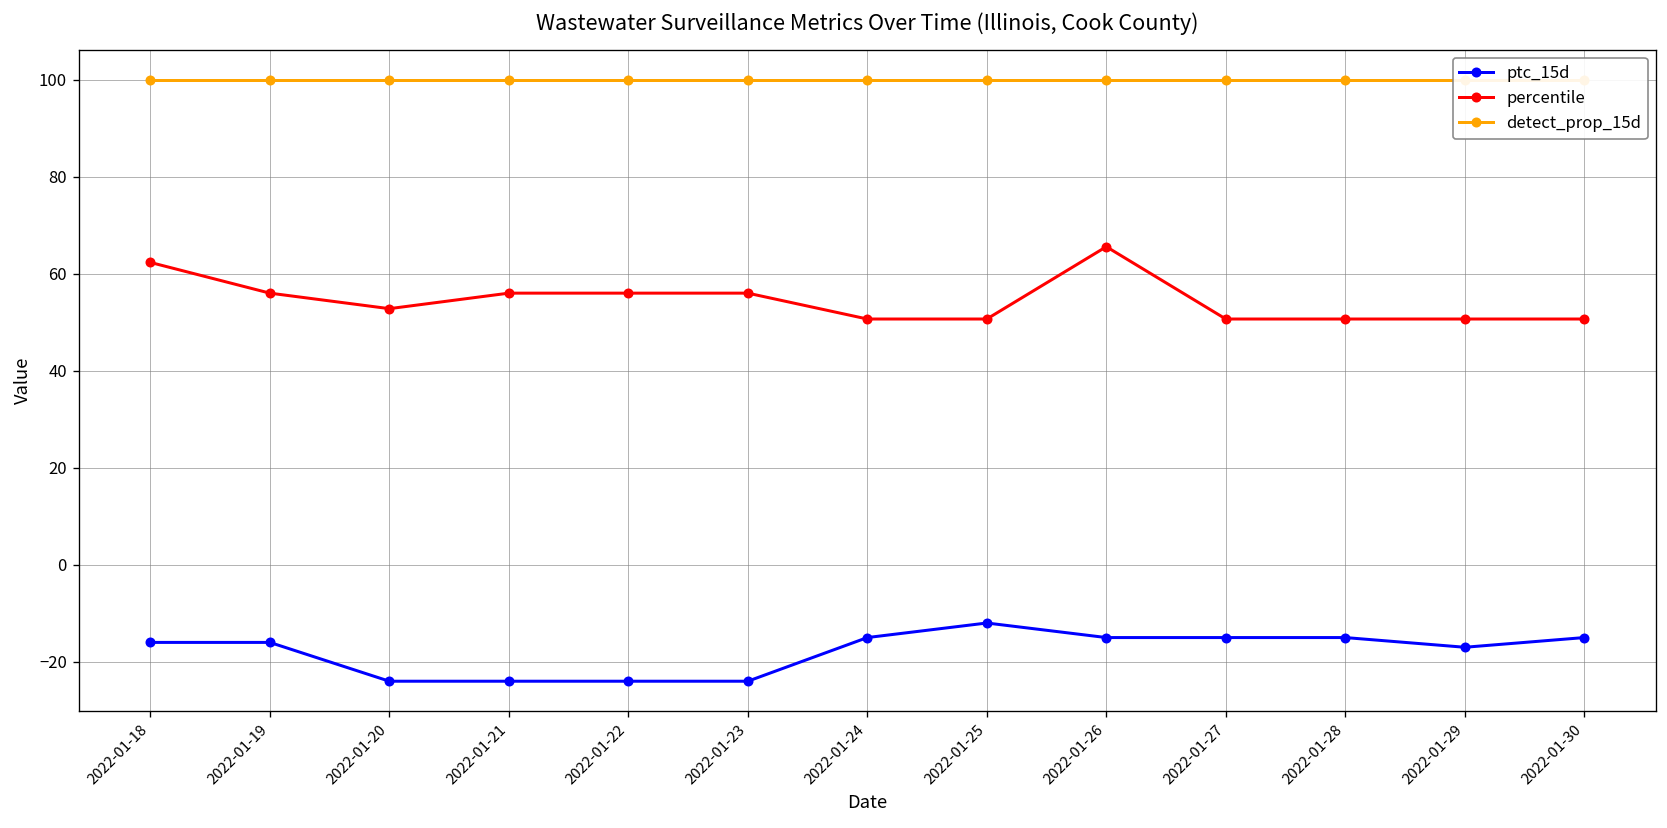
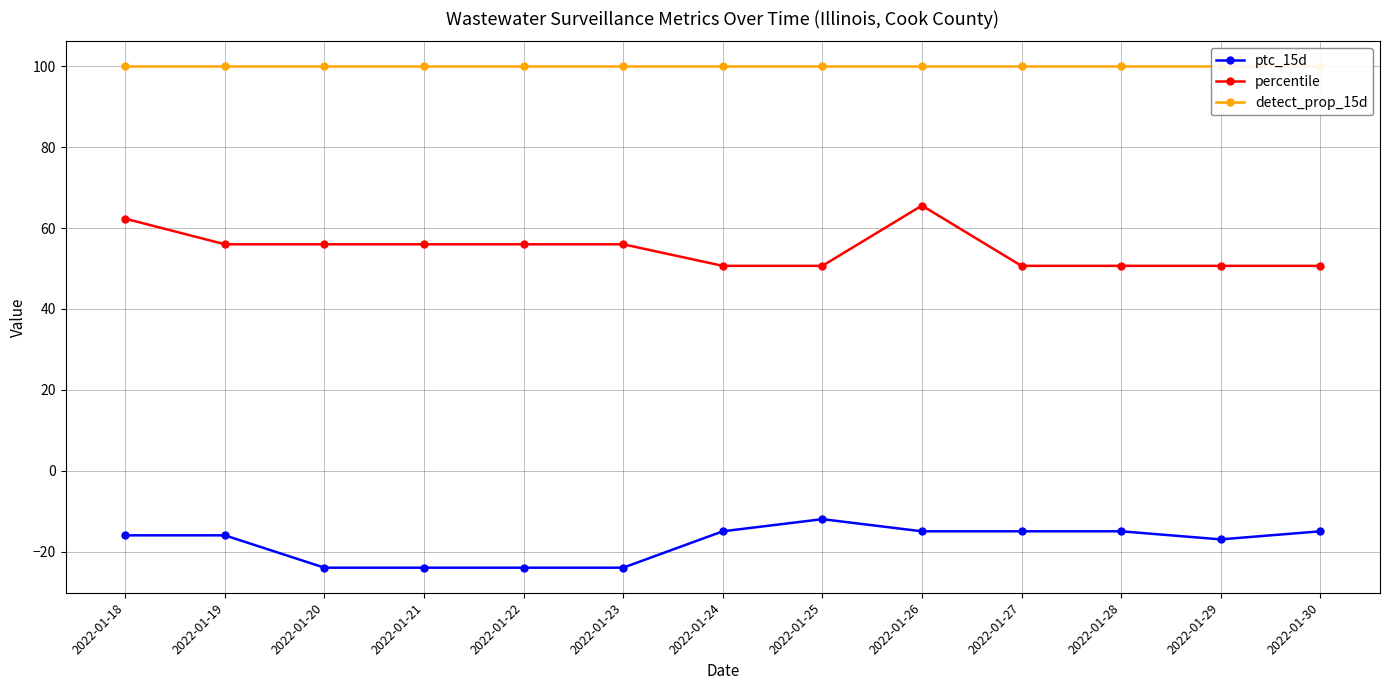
percentile, 2022-01-20: 53 -> 56
